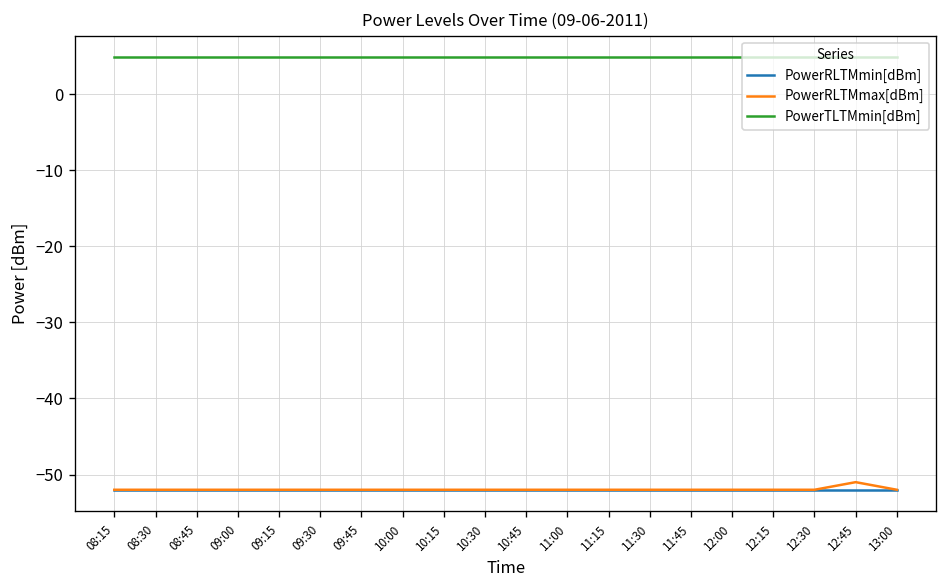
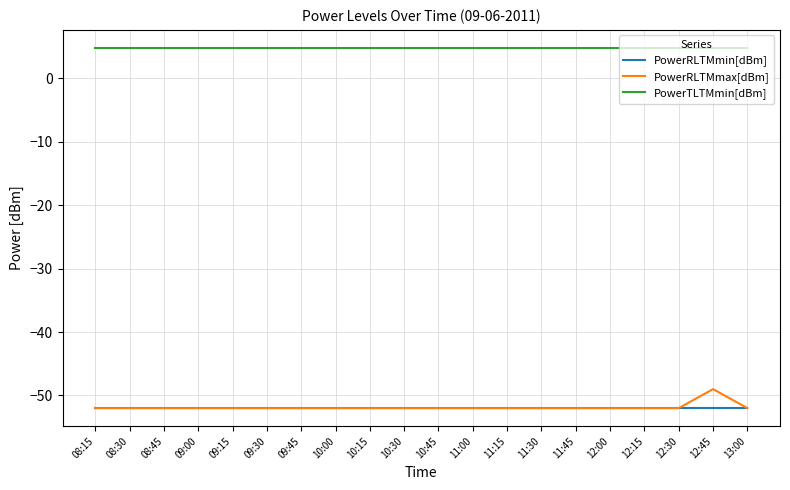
PowerRLTMmax[dBm], 12:45: -51 -> -49
